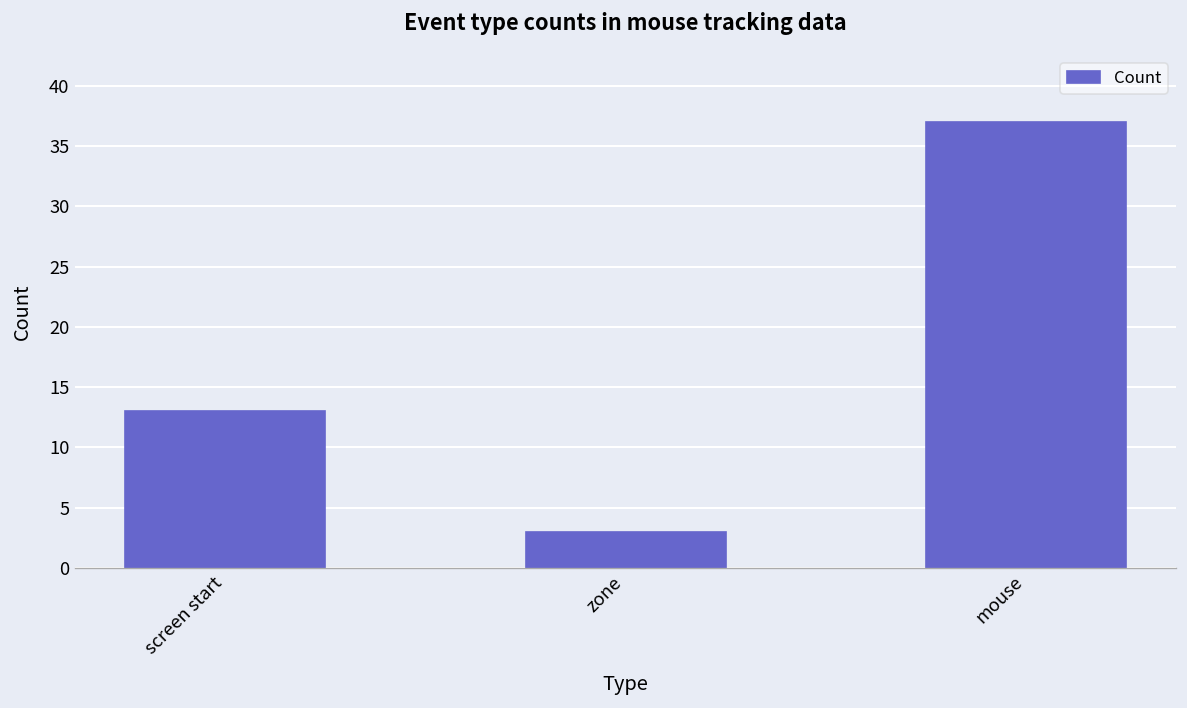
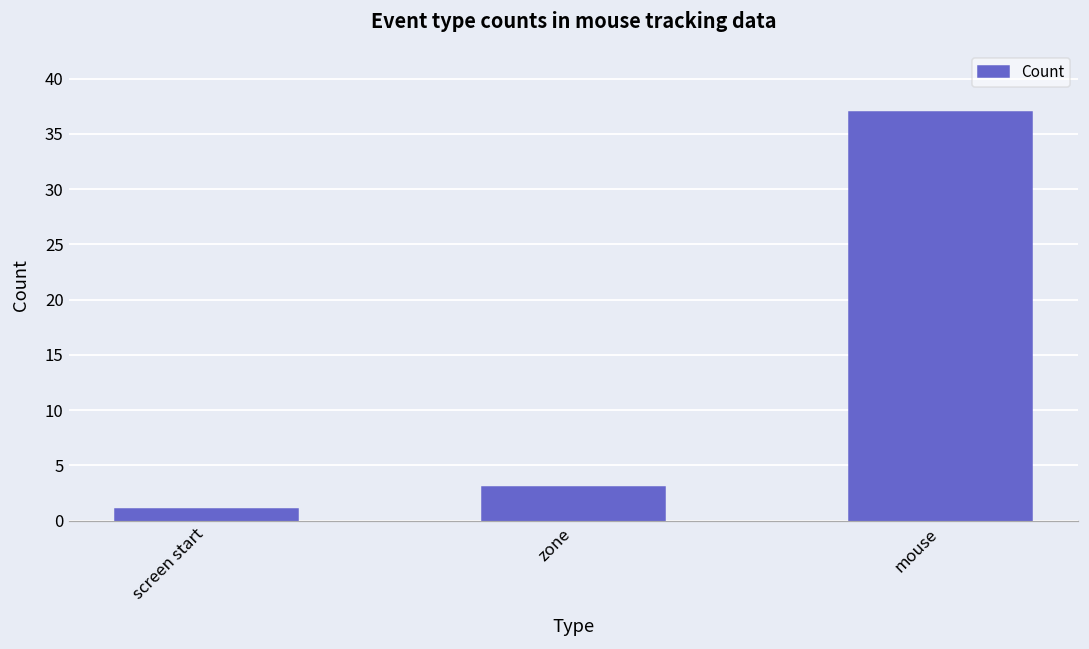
screen start: 13 -> 1
